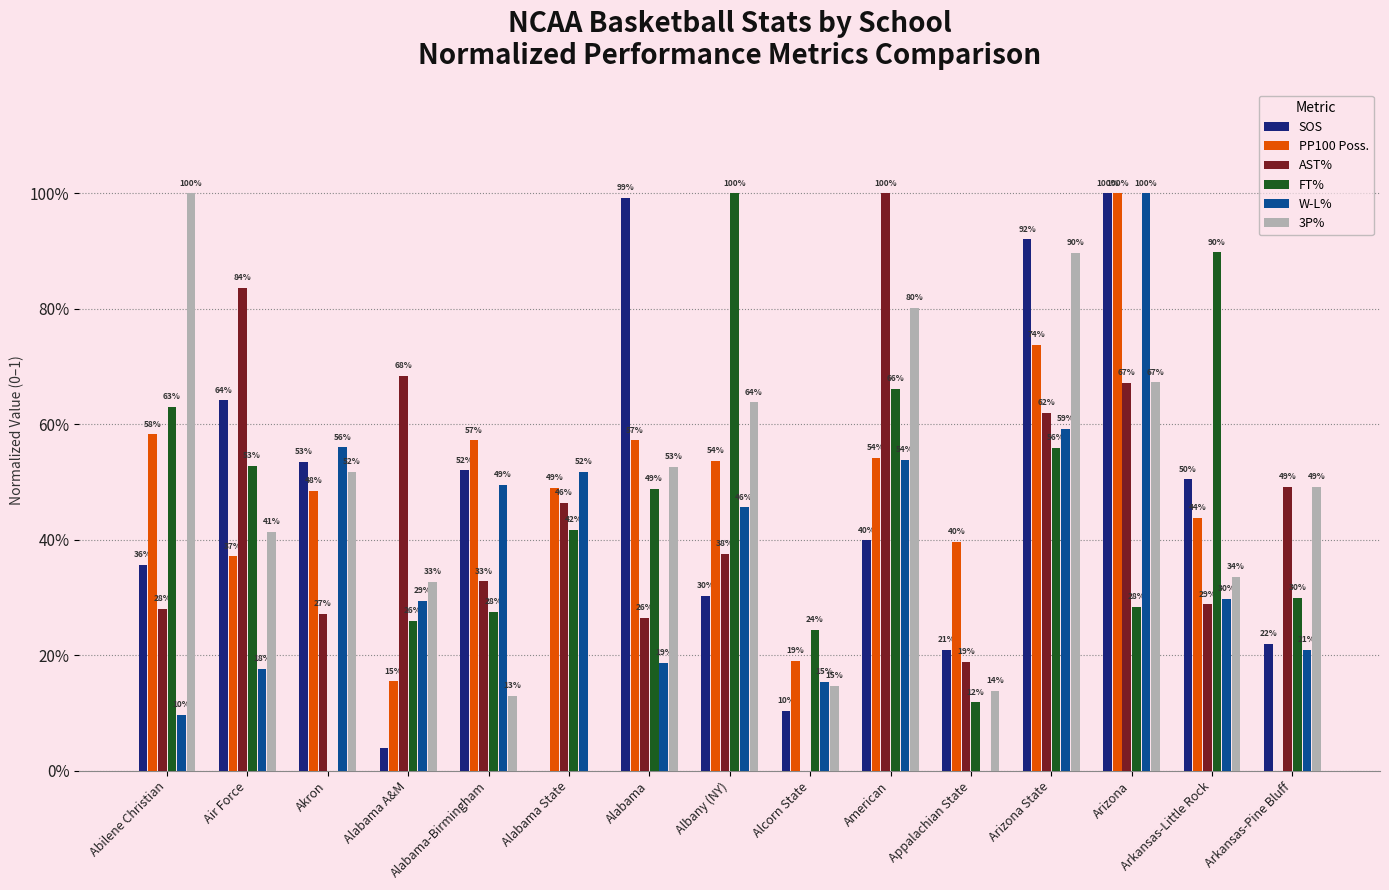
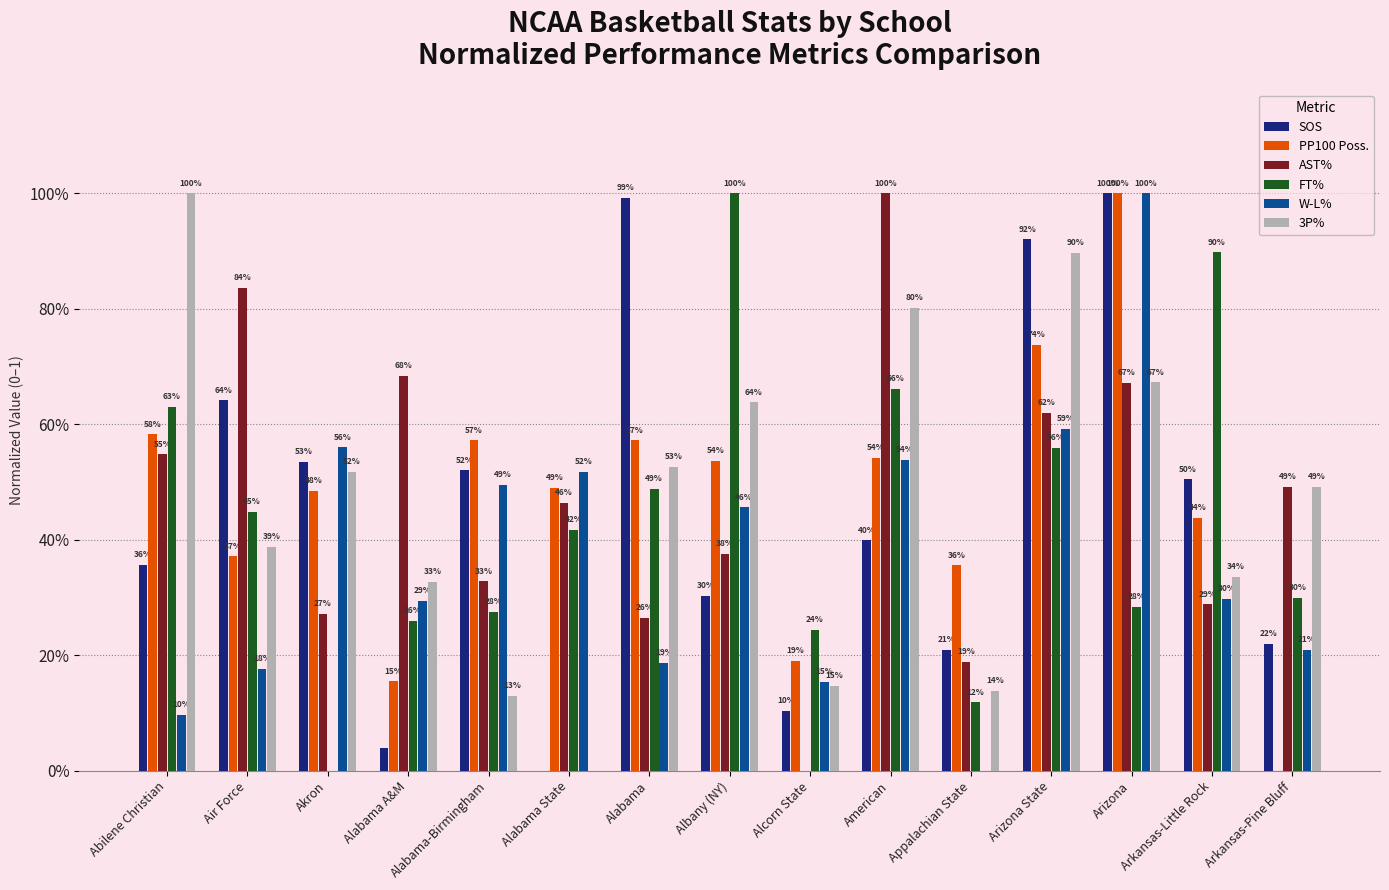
AST%, Abilene Christian: 28% -> 55%
FT%, Air Force: 53% -> 45%
3P%, Air Force: 41% -> 39%
PP100 Poss., Appalachian State: 40% -> 36%
